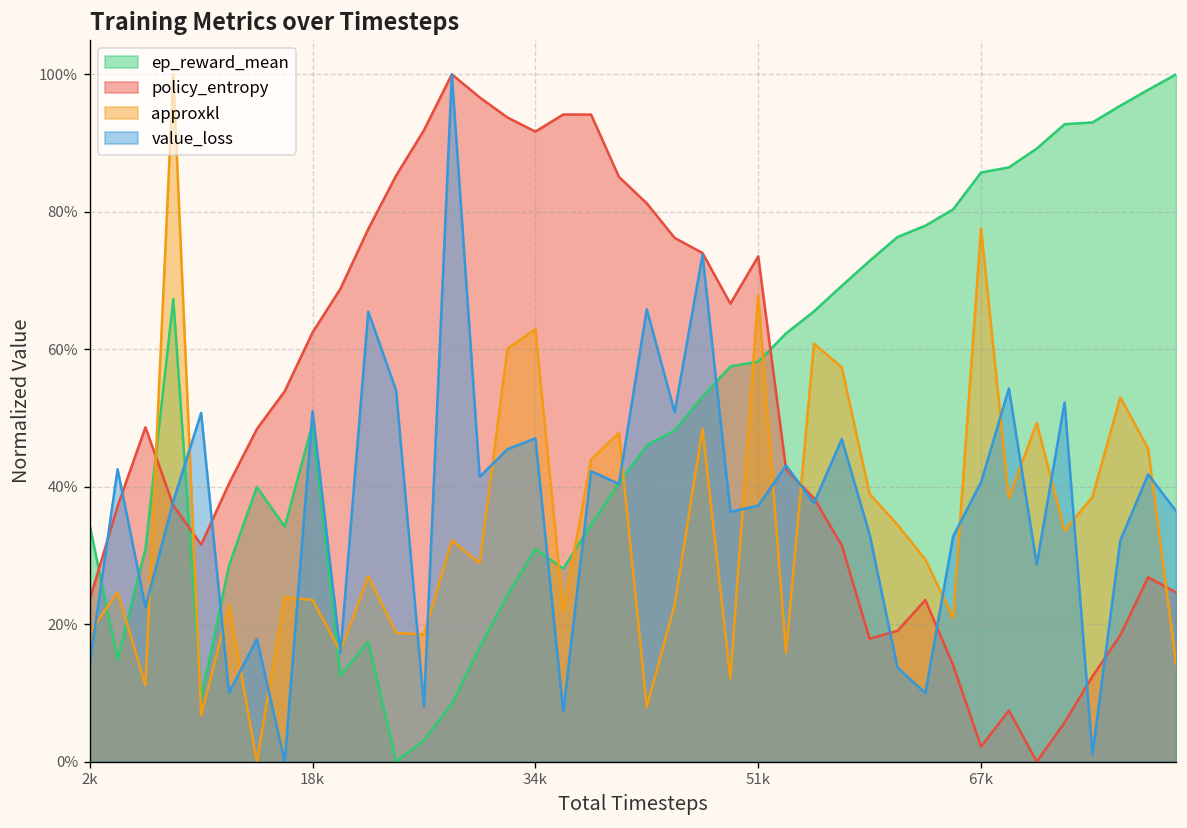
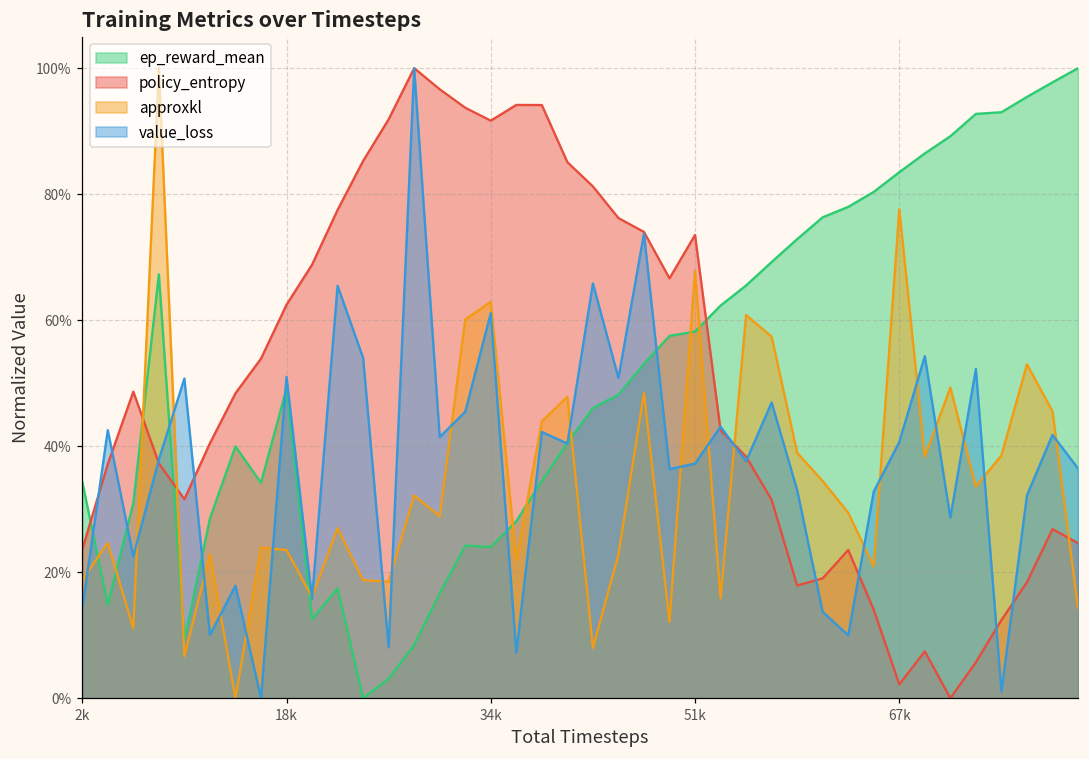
ep_reward_mean, 34k: 31% -> 24%
value_loss, 34k: 47% -> 61%
ep_reward_mean, 67k: 86% -> 83%
